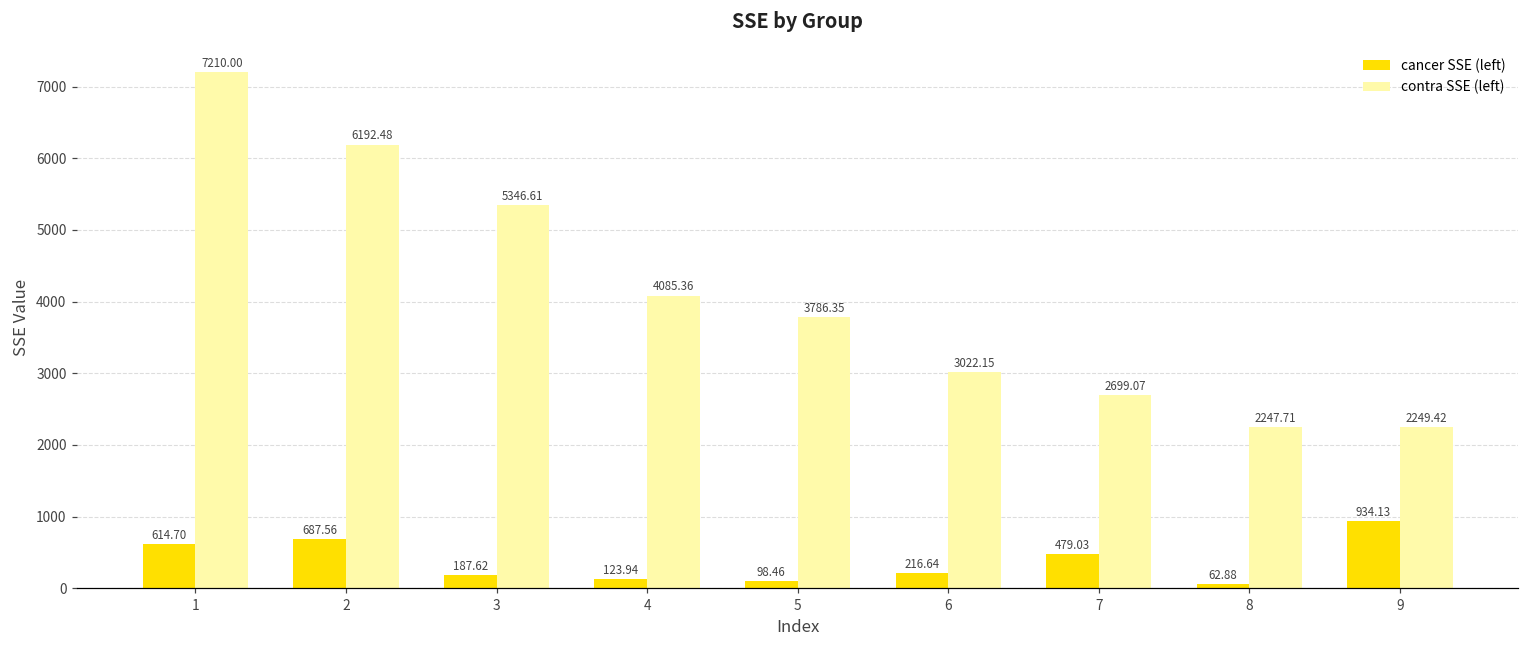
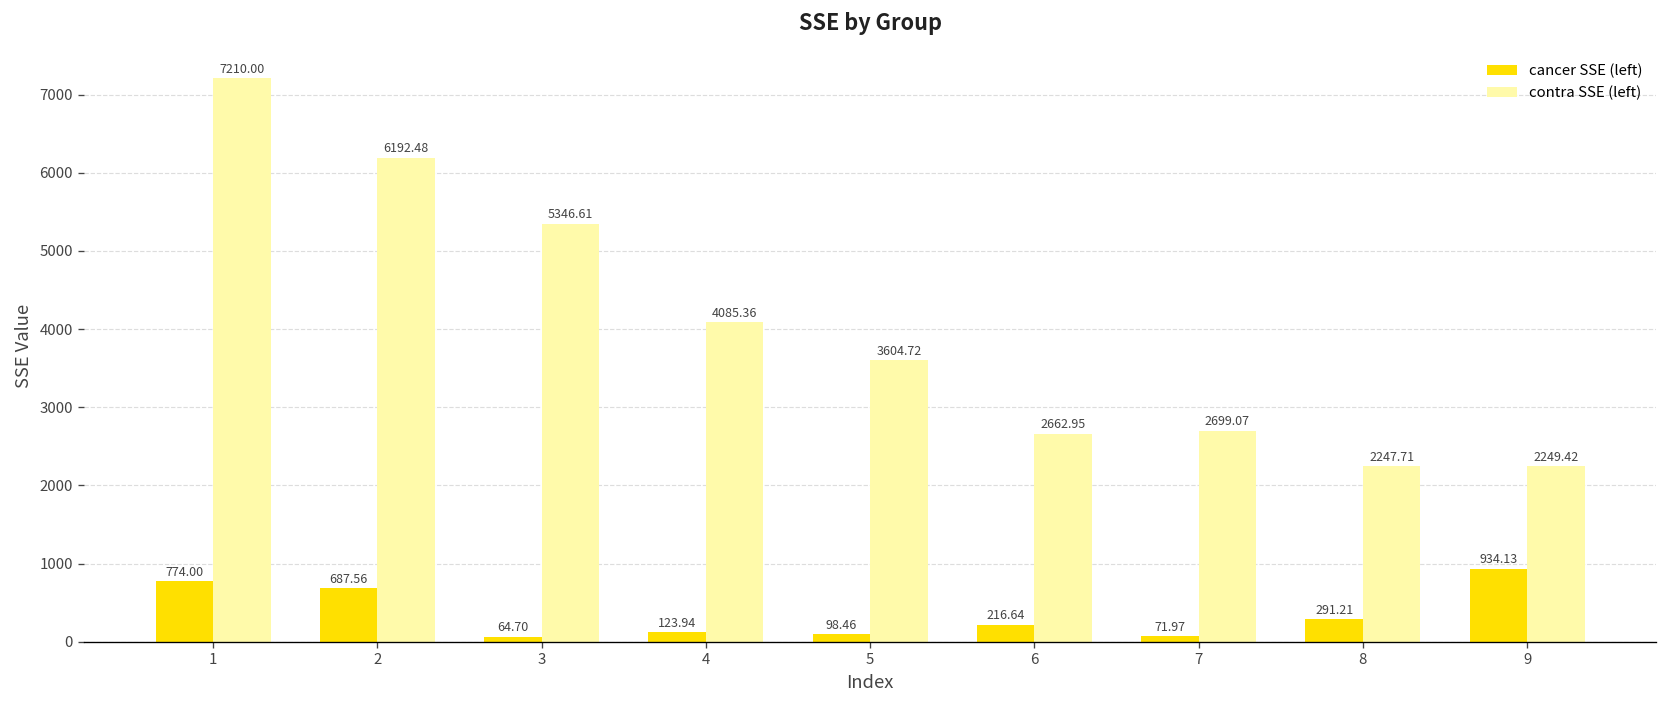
cancer SSE (left), 1: 614.70 -> 774.00
cancer SSE (left), 3: 187.62 -> 64.70
contra SSE (left), 5: 3786.35 -> 3604.72
contra SSE (left), 6: 3022.15 -> 2662.95
cancer SSE (left), 7: 479.03 -> 71.97
cancer SSE (left), 8: 62.88 -> 291.21
